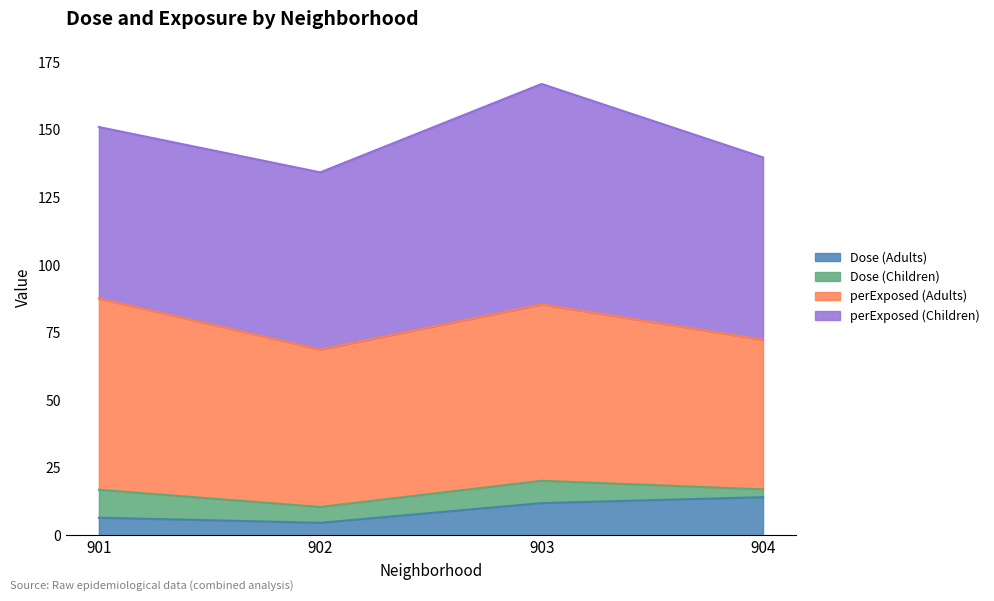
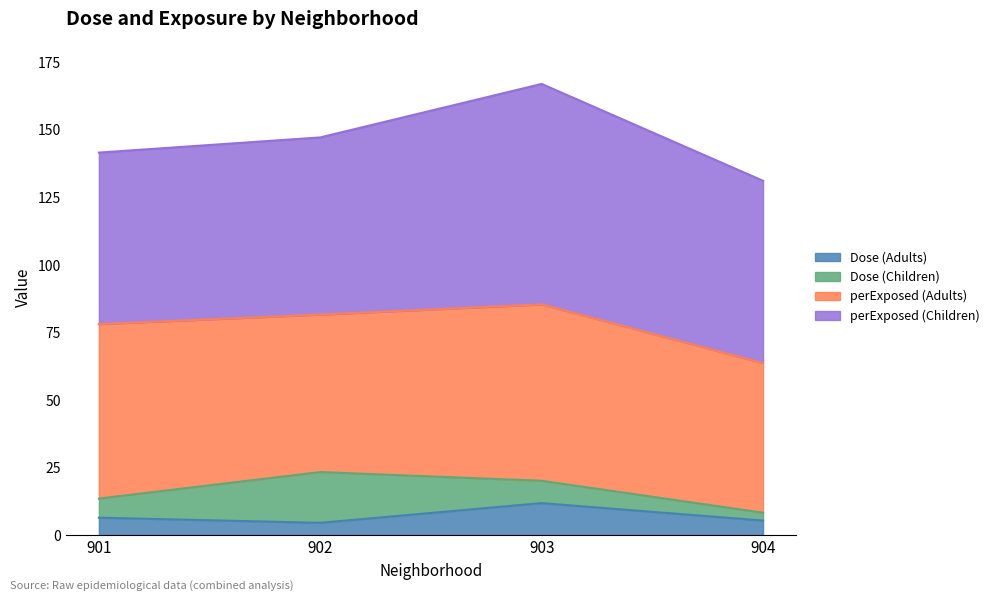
Dose (Children), 901: 10 -> 7
perExposed (Adults), 901: 71 -> 65
Dose (Children), 902: 6 -> 19
Dose (Adults), 904: 14 -> 6
